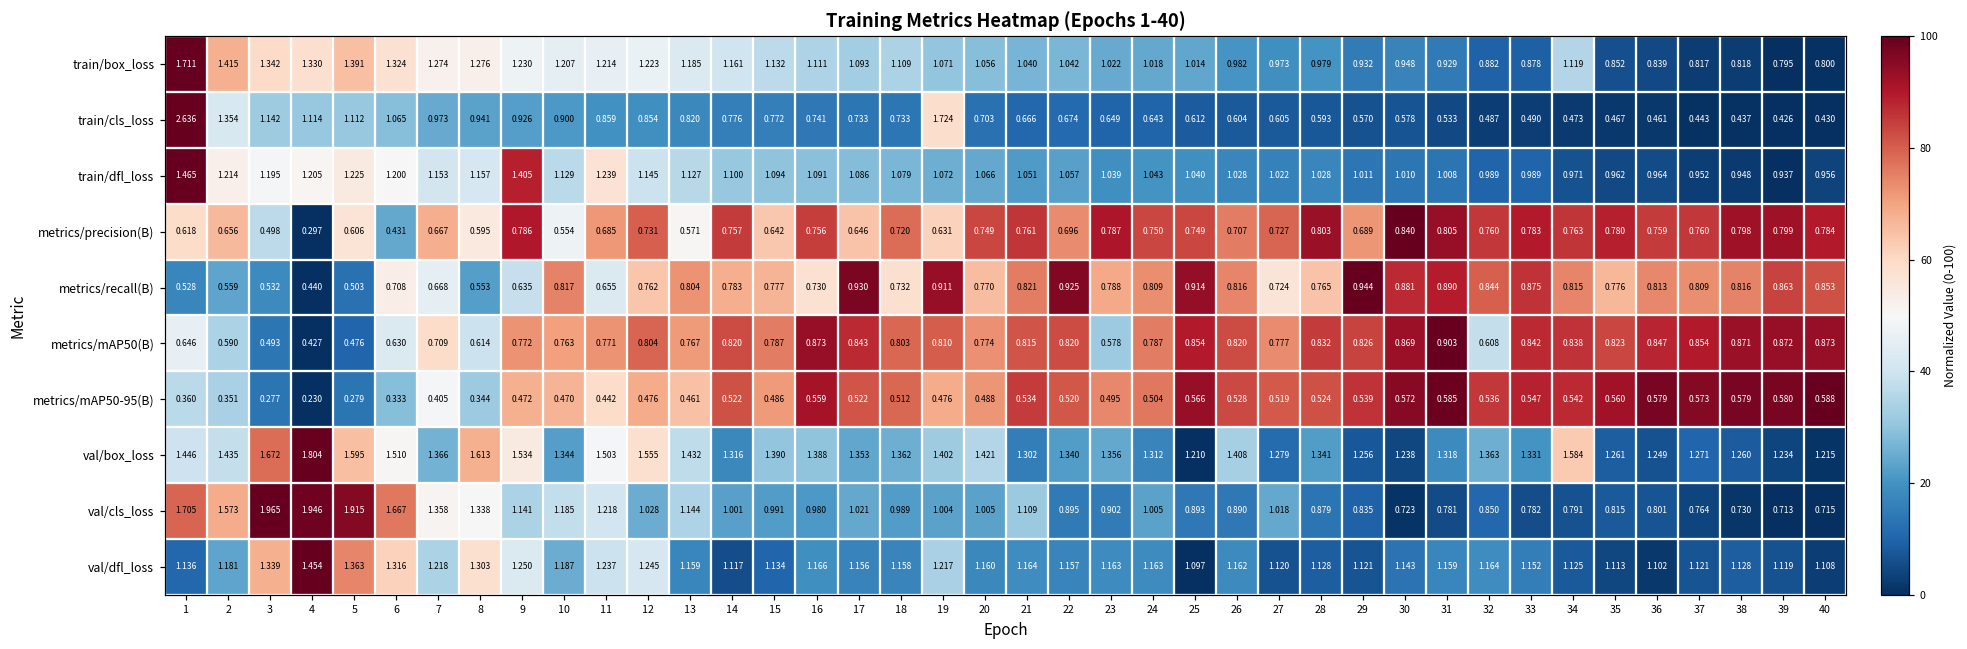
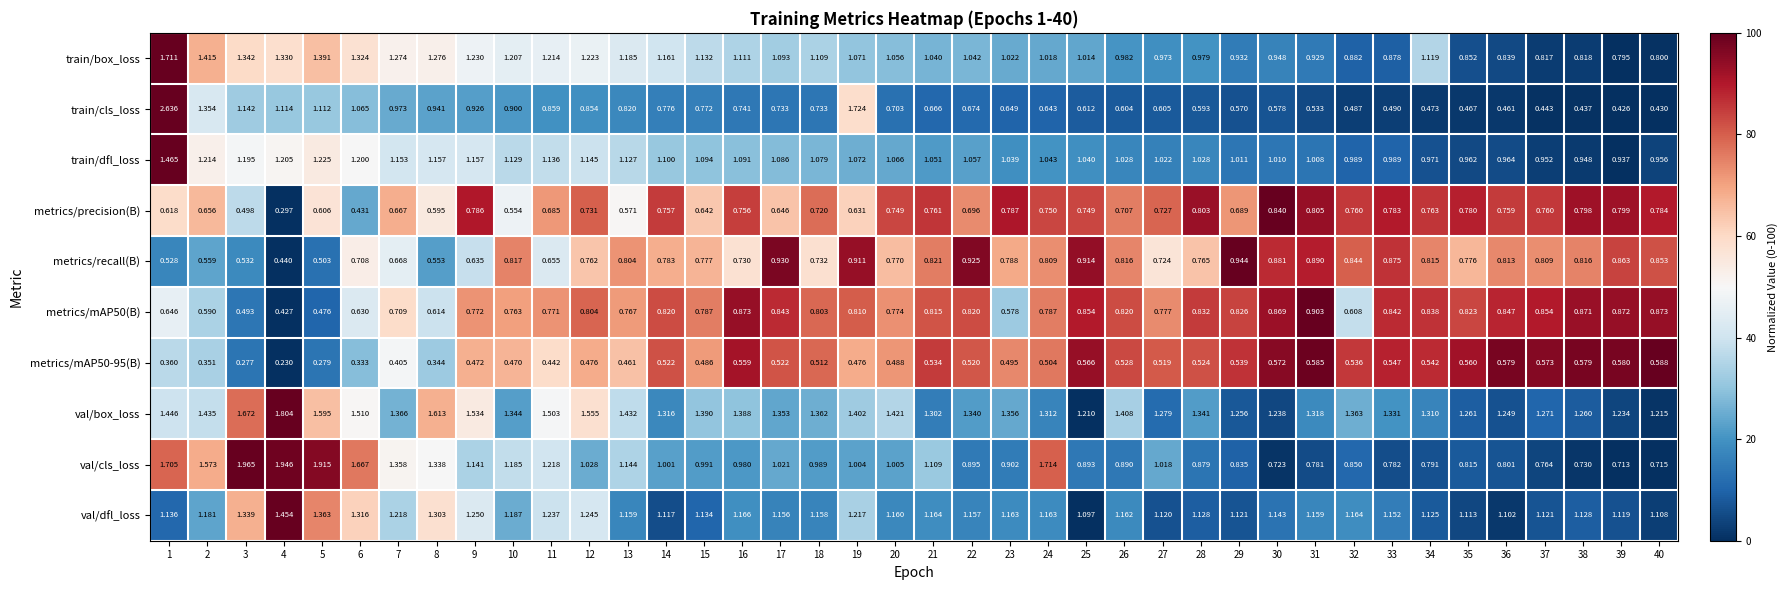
train/dfl_loss, 9: 1.405 -> 1.157
train/dfl_loss, 11: 1.239 -> 1.136
val/box_loss, 34: 1.584 -> 1.310
val/cls_loss, 24: 1.005 -> 1.714
